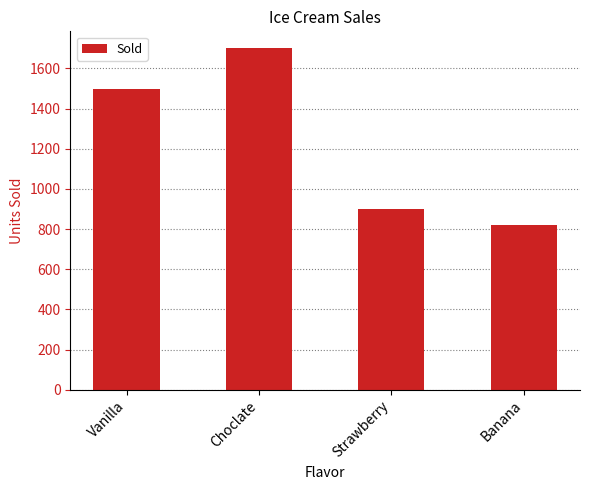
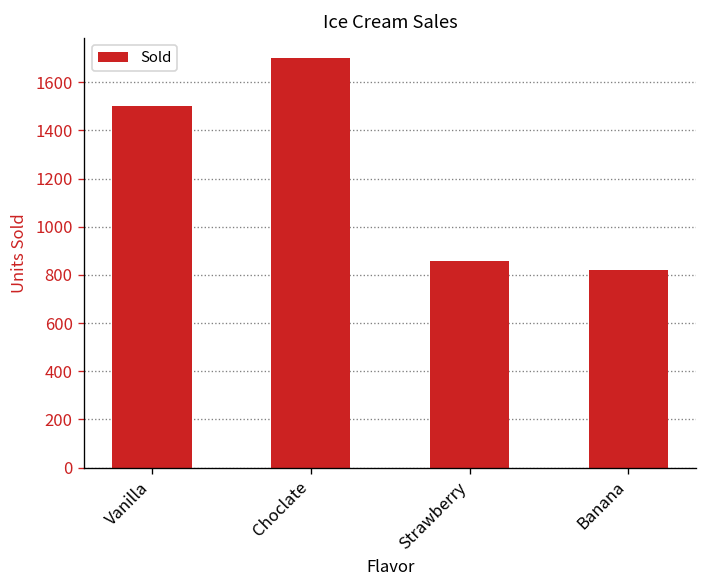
Strawberry: 900 -> 860
